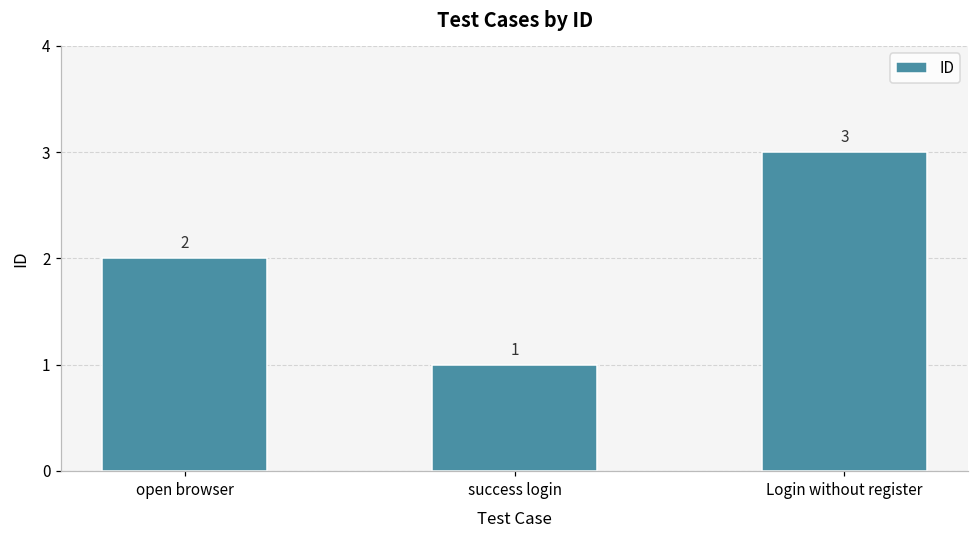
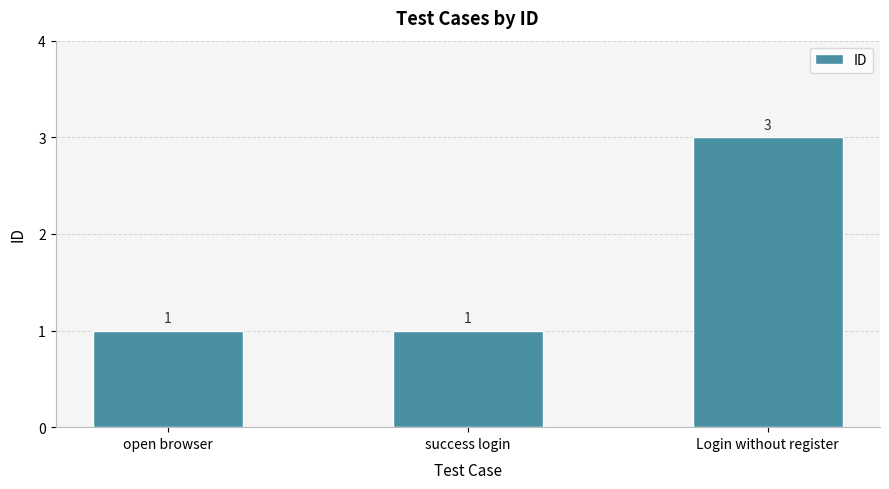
open browser: 2 -> 1
